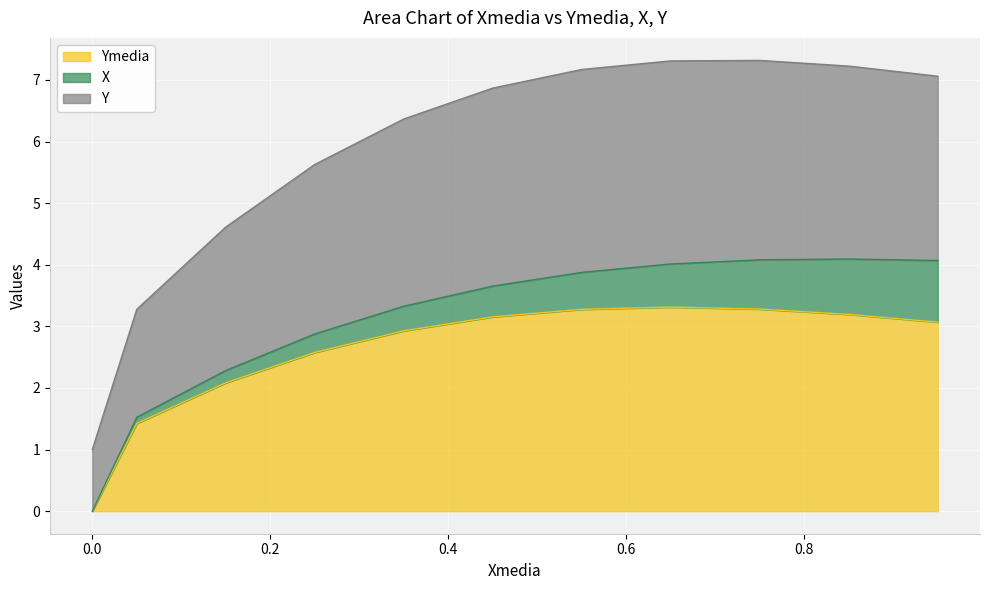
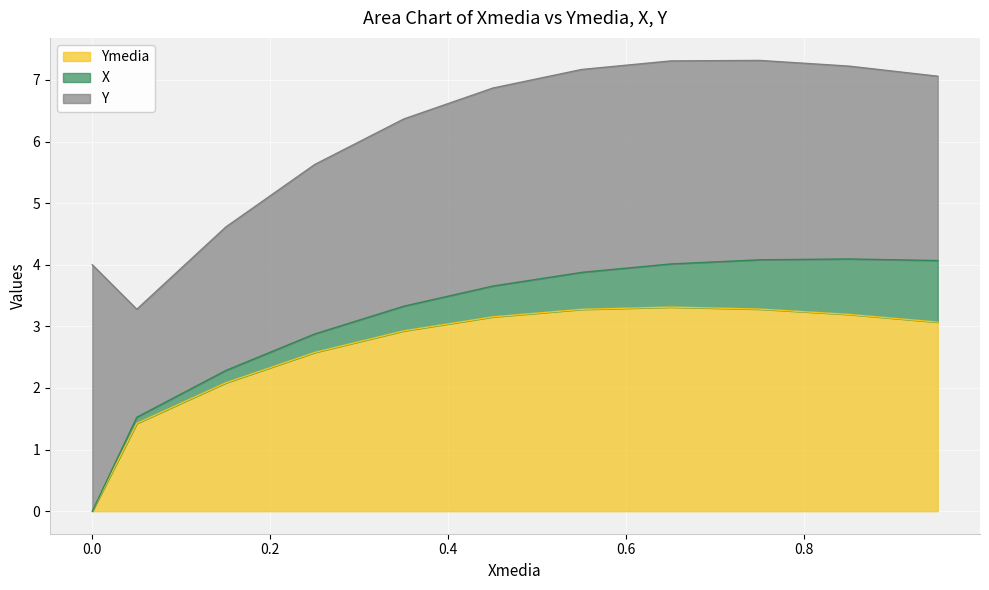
Y, 0.0: 1 -> 4
